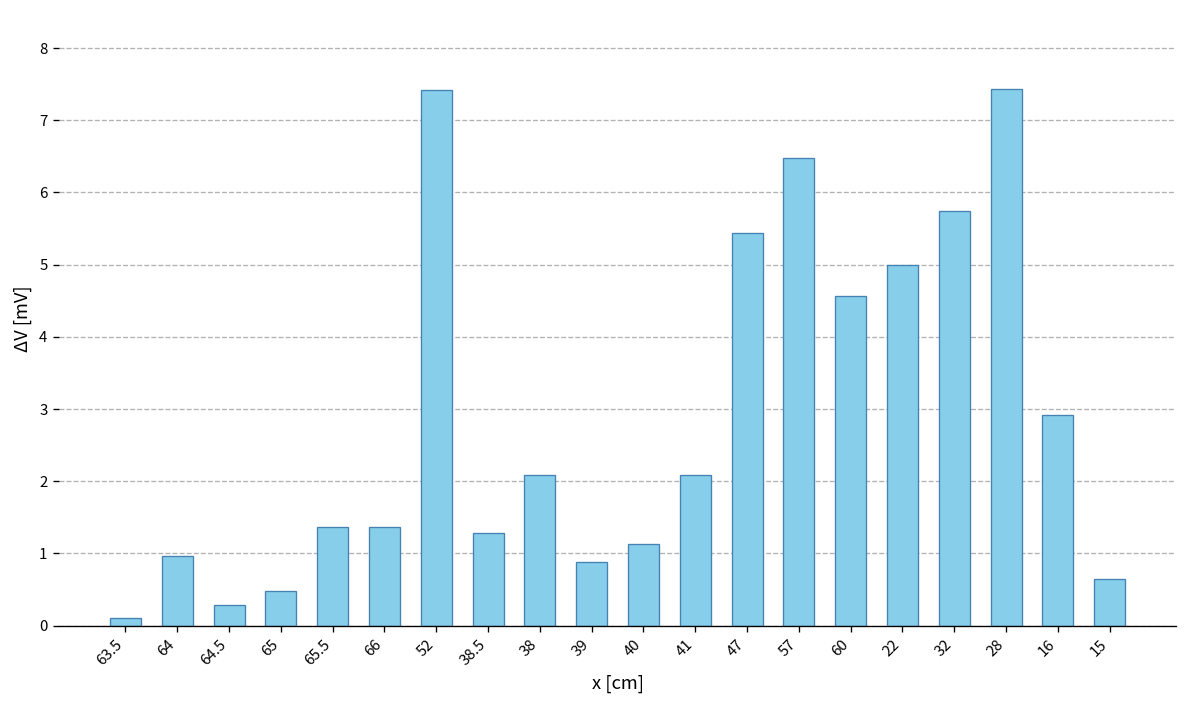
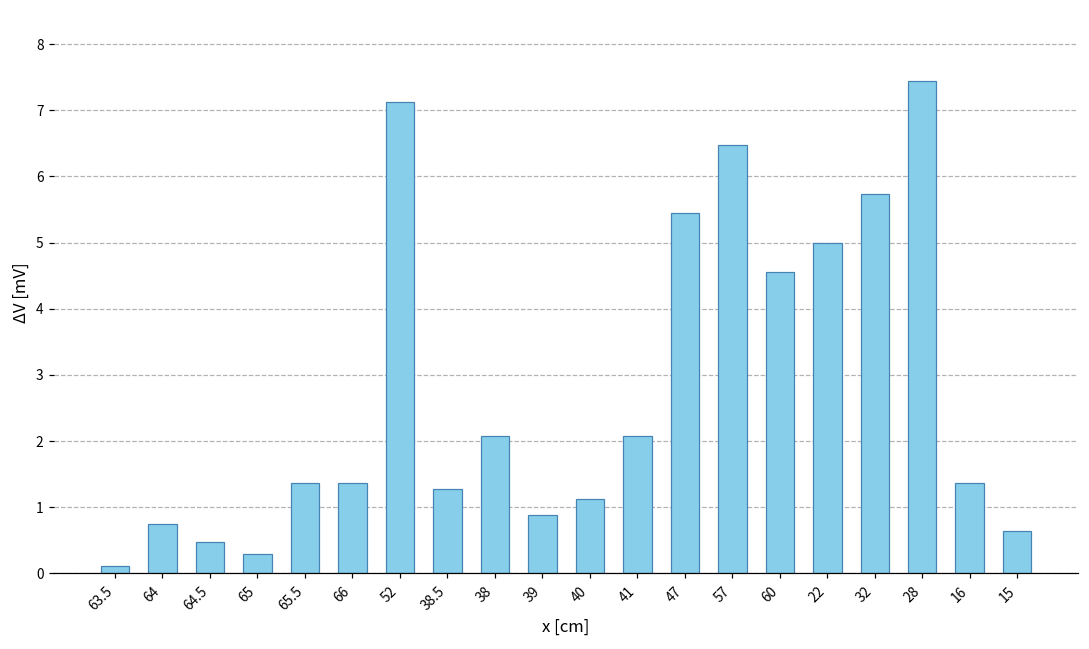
64: 1.0 -> 0.8
64.5: 0.3 -> 0.5
65: 0.5 -> 0.3
52: 7.4 -> 7.1
16: 2.9 -> 1.4
